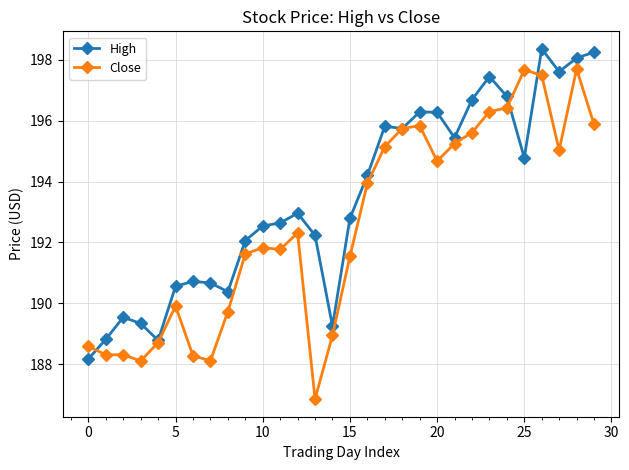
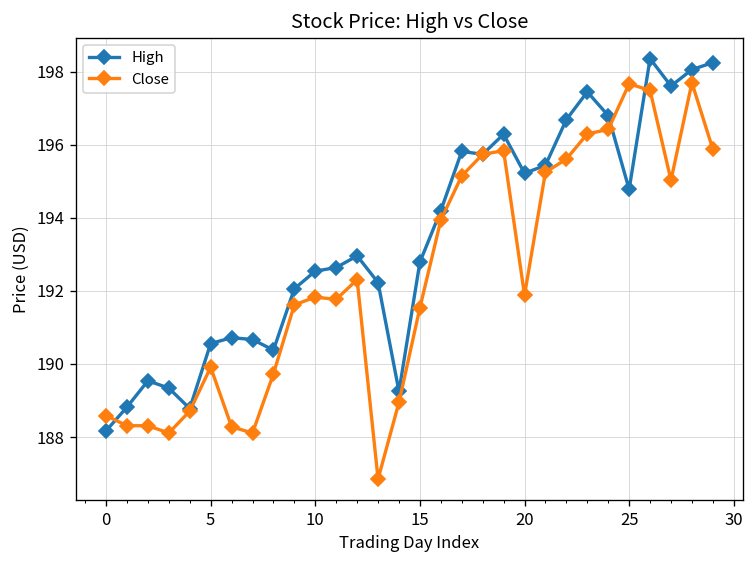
High, 20: 196.3 -> 195.2
Close, 20: 194.7 -> 191.9
